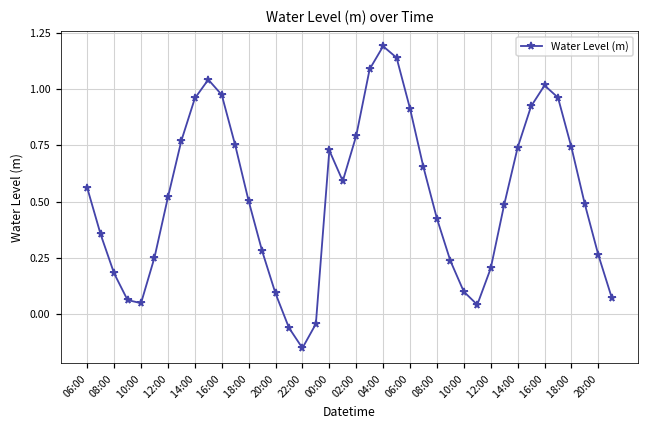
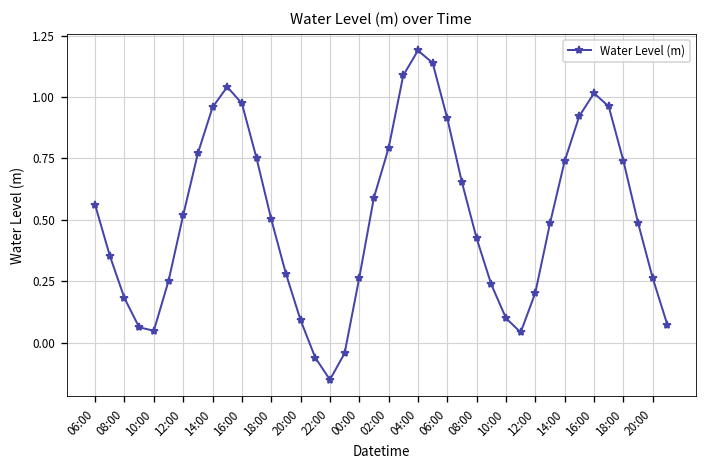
00:00: 0.73 -> 0.26
